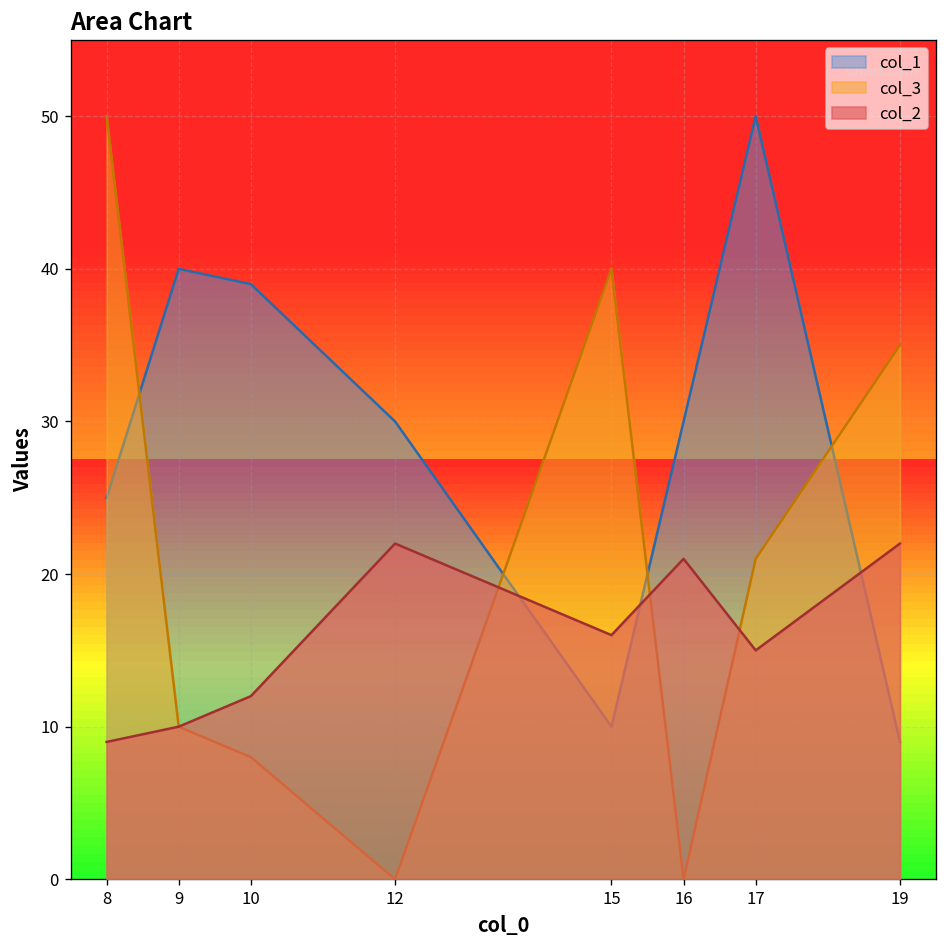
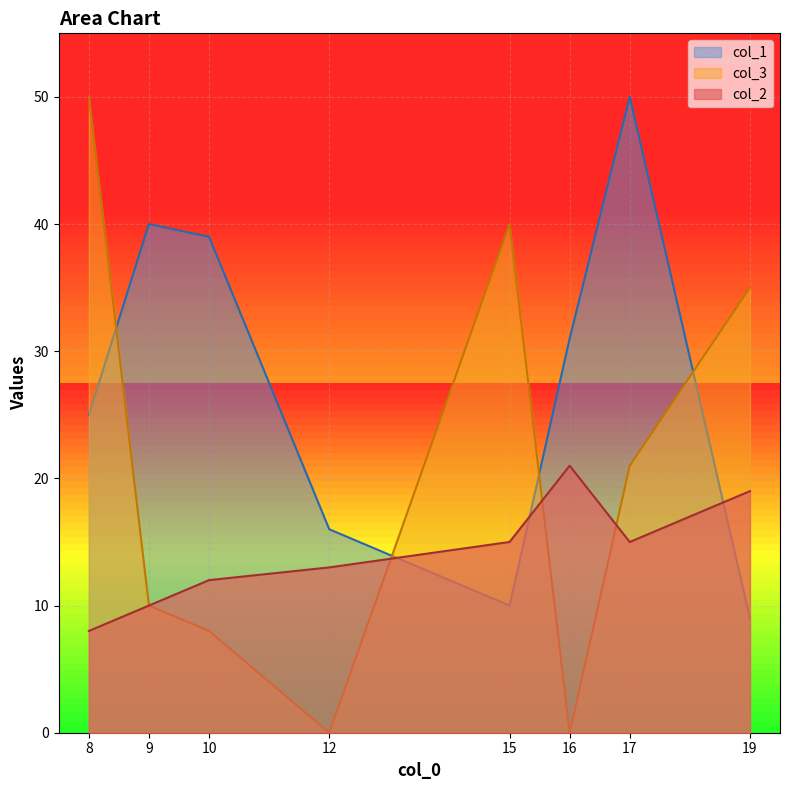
col_2, 8: 9 -> 8
col_1, 12: 30 -> 16
col_2, 12: 22 -> 13
col_2, 15: 16 -> 15
col_1, 16: 30 -> 31
col_2, 19: 22 -> 19
